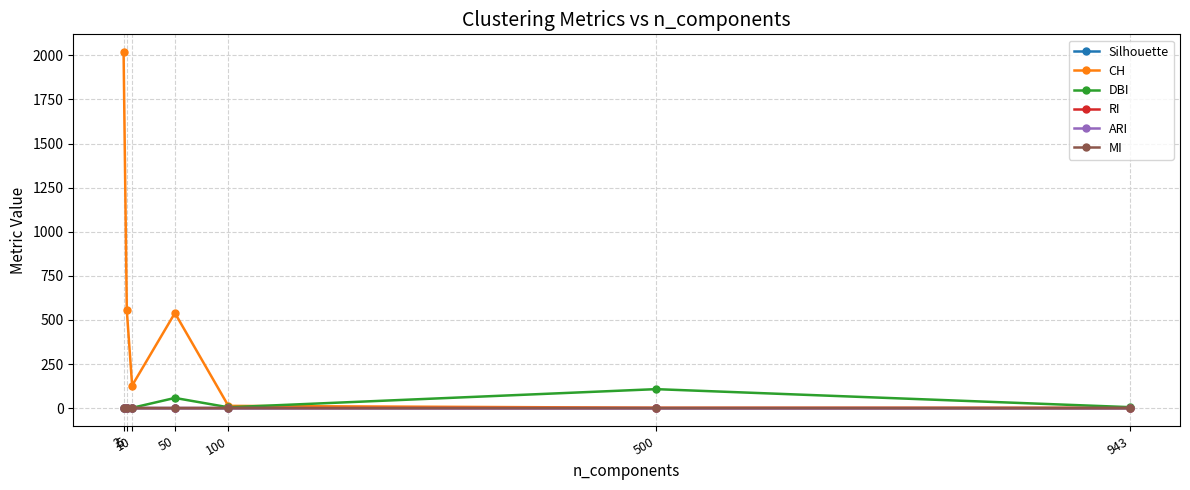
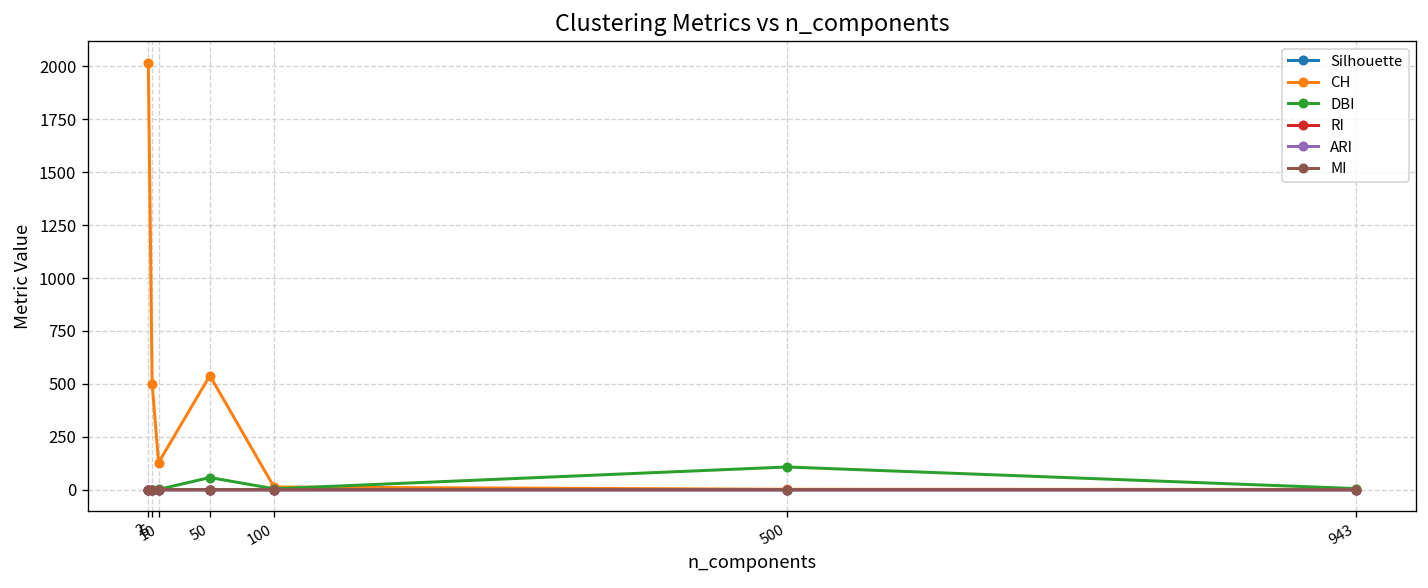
CH, 5: 560 -> 500
